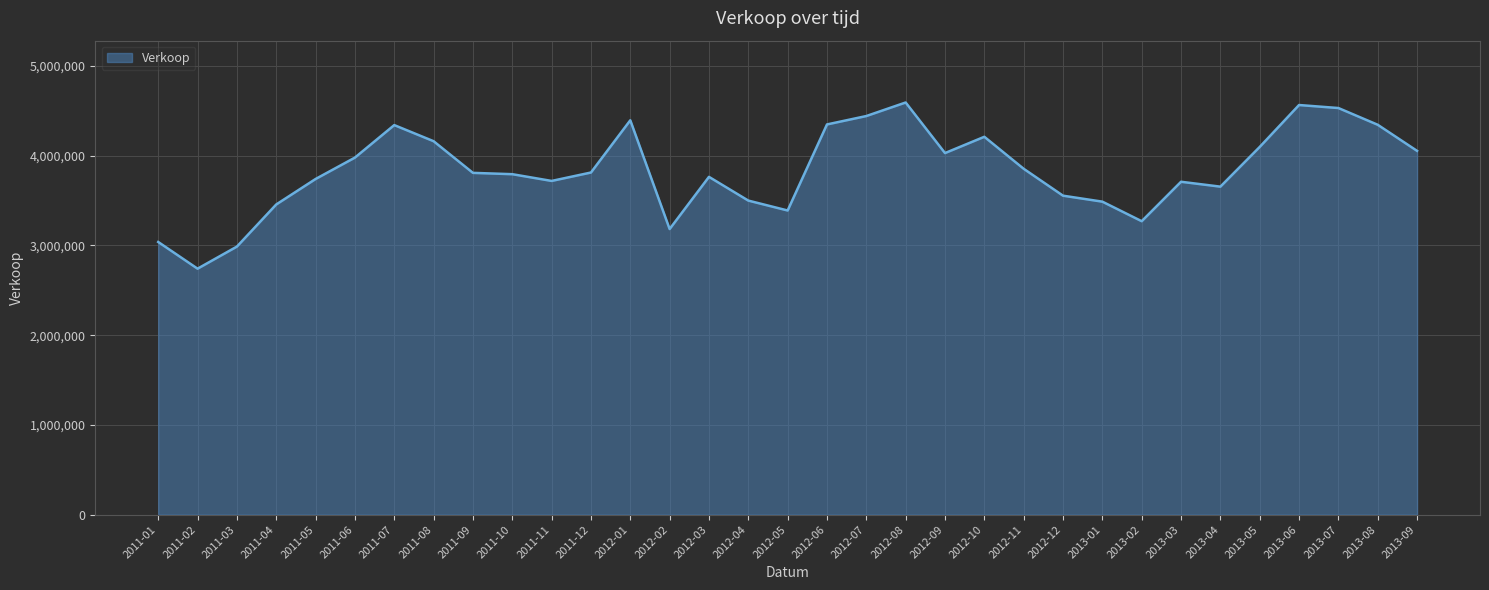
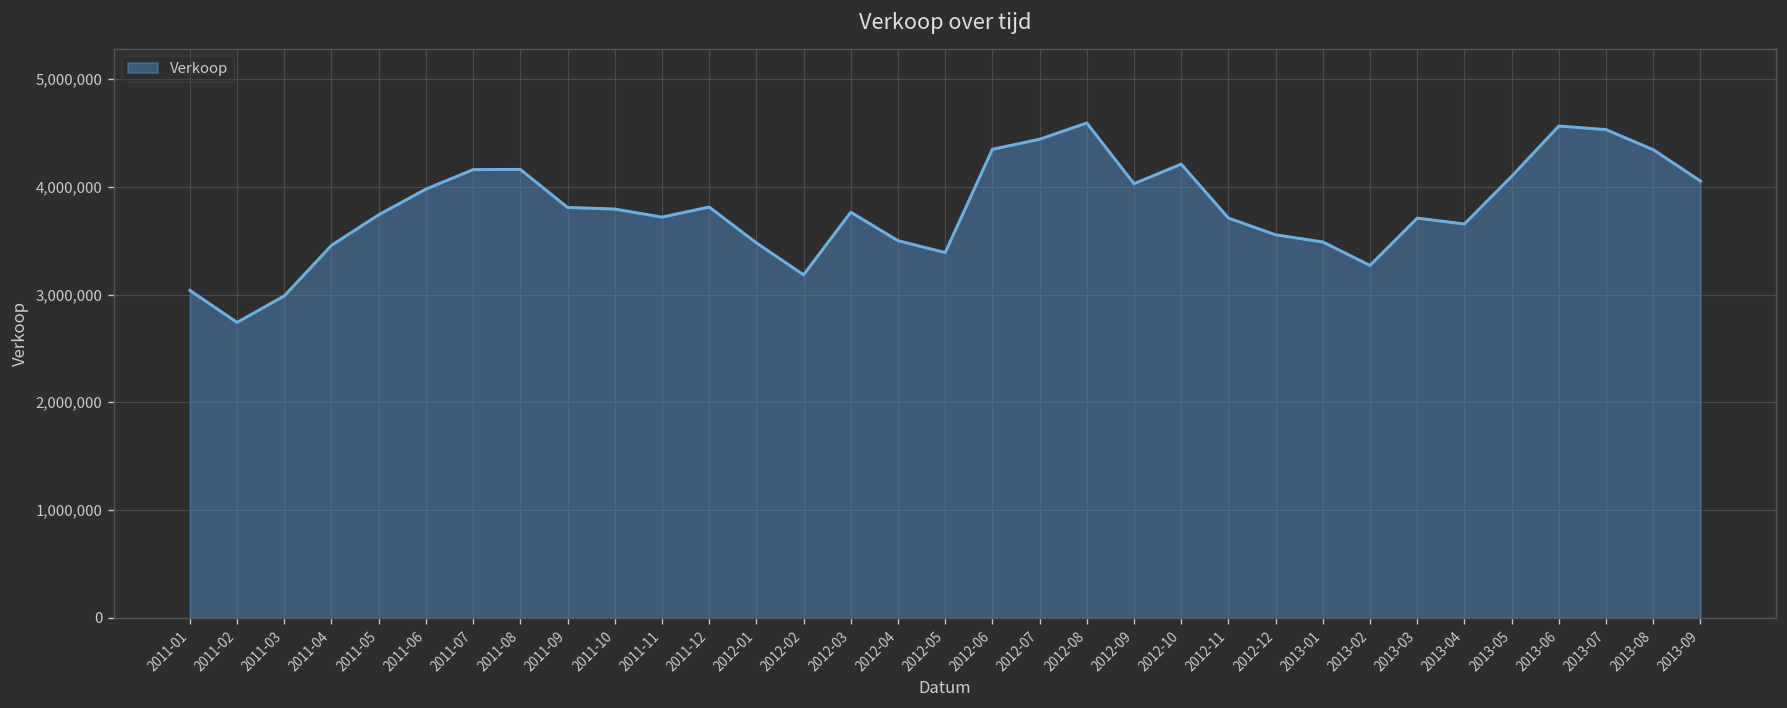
2011-07: 4,300,000 -> 4,200,000
2012-01: 4,400,000 -> 3,500,000
2012-11: 3,900,000 -> 3,700,000
